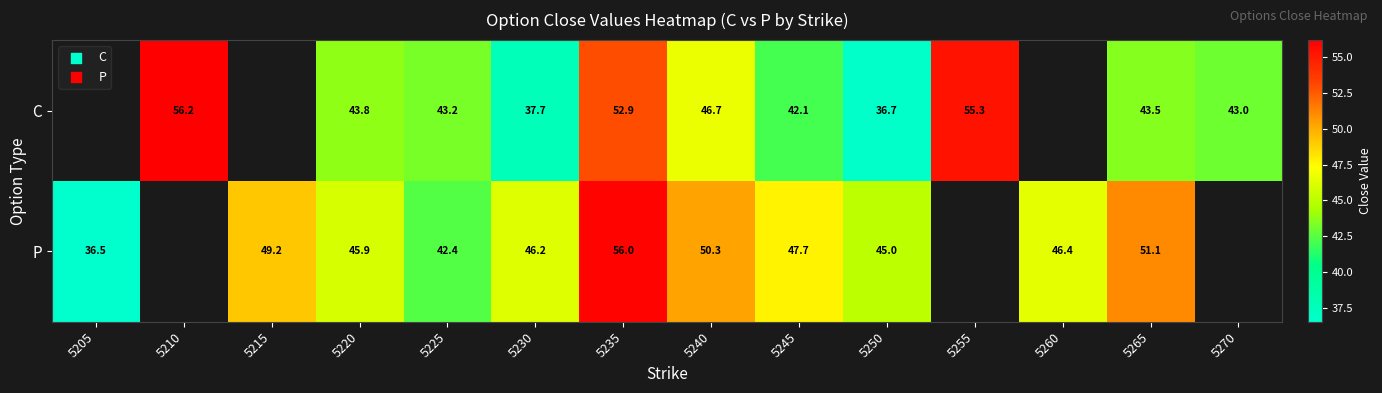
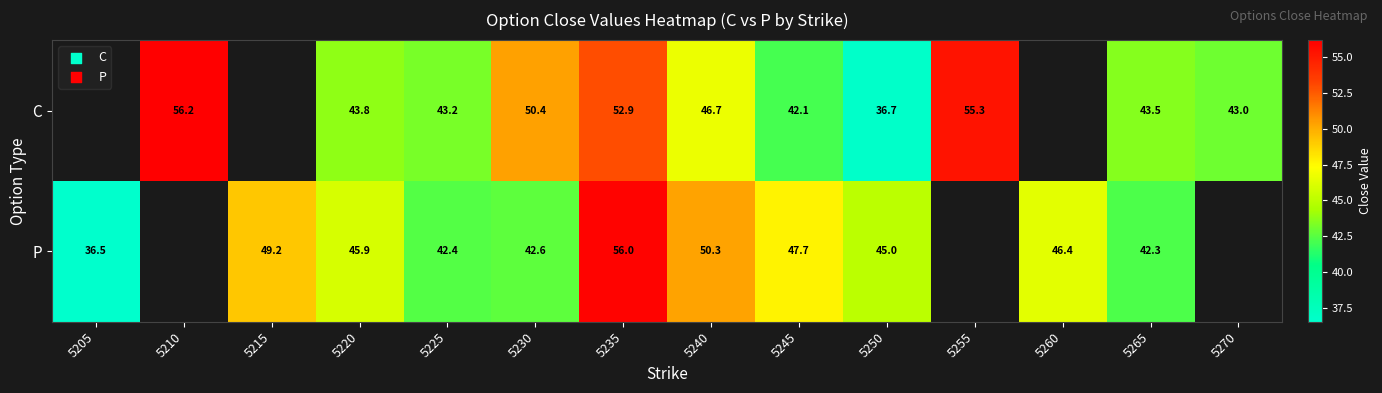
C, 5230: 37.7 -> 50.4
P, 5230: 46.2 -> 42.6
P, 5265: 51.1 -> 42.3
